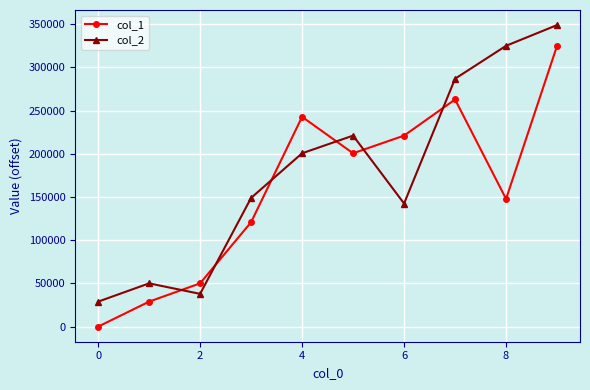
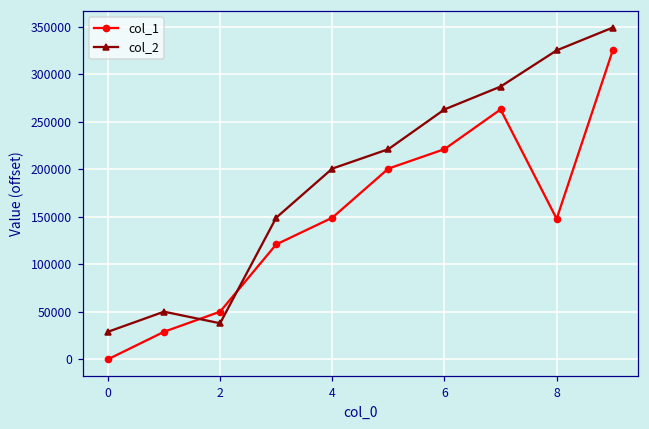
col_1, 4: 240000 -> 150000
col_2, 6: 140000 -> 260000
